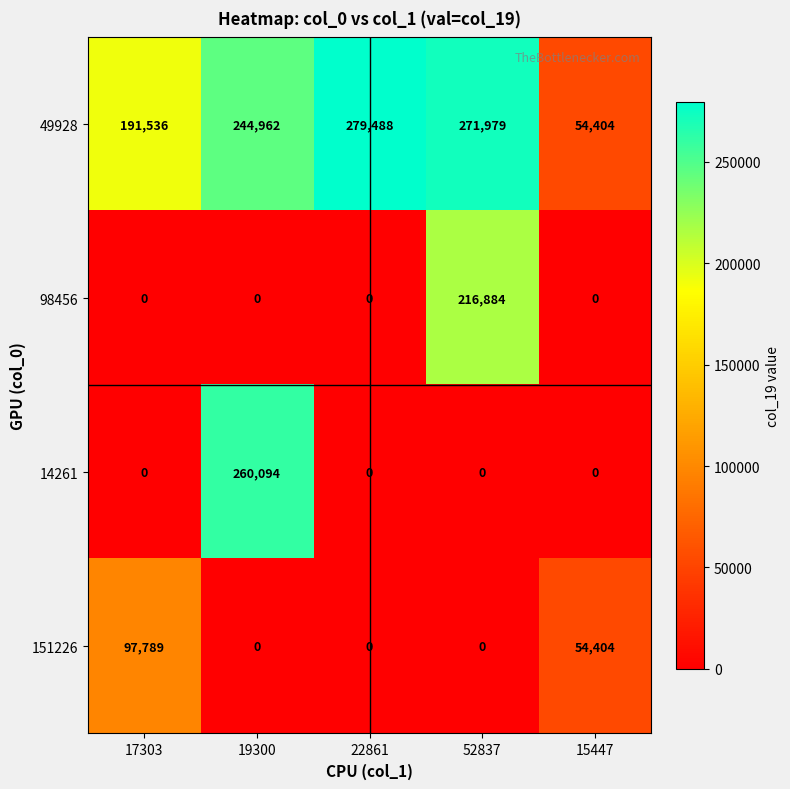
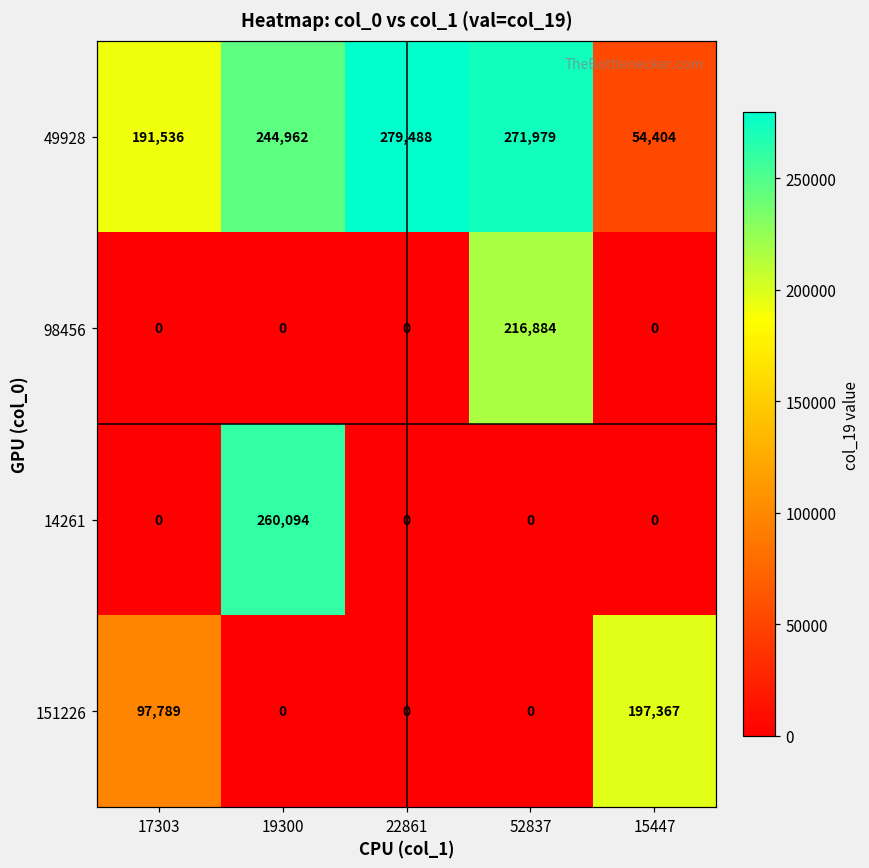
151226, 15447: 54,404 -> 197,367
